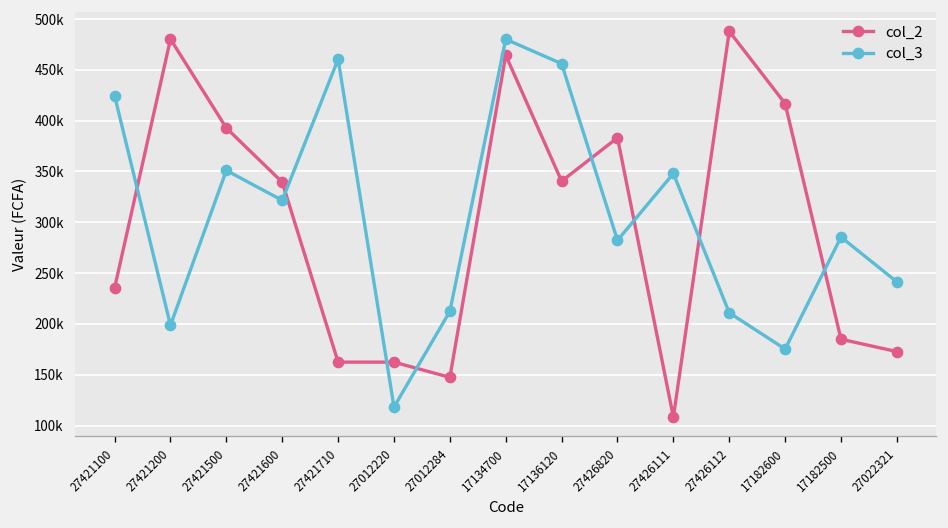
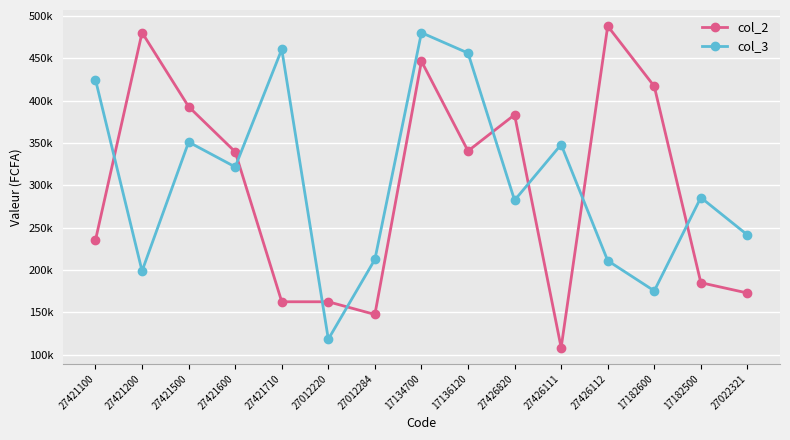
col_2, 17134700: 460000 -> 450000
